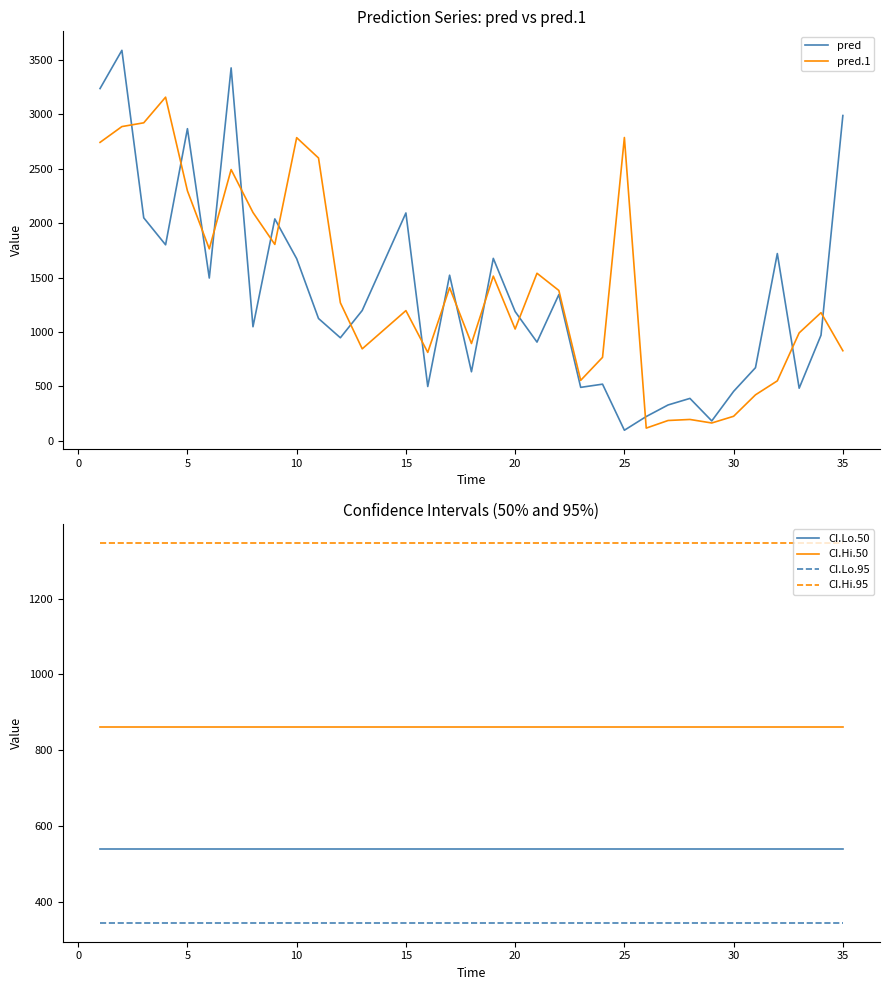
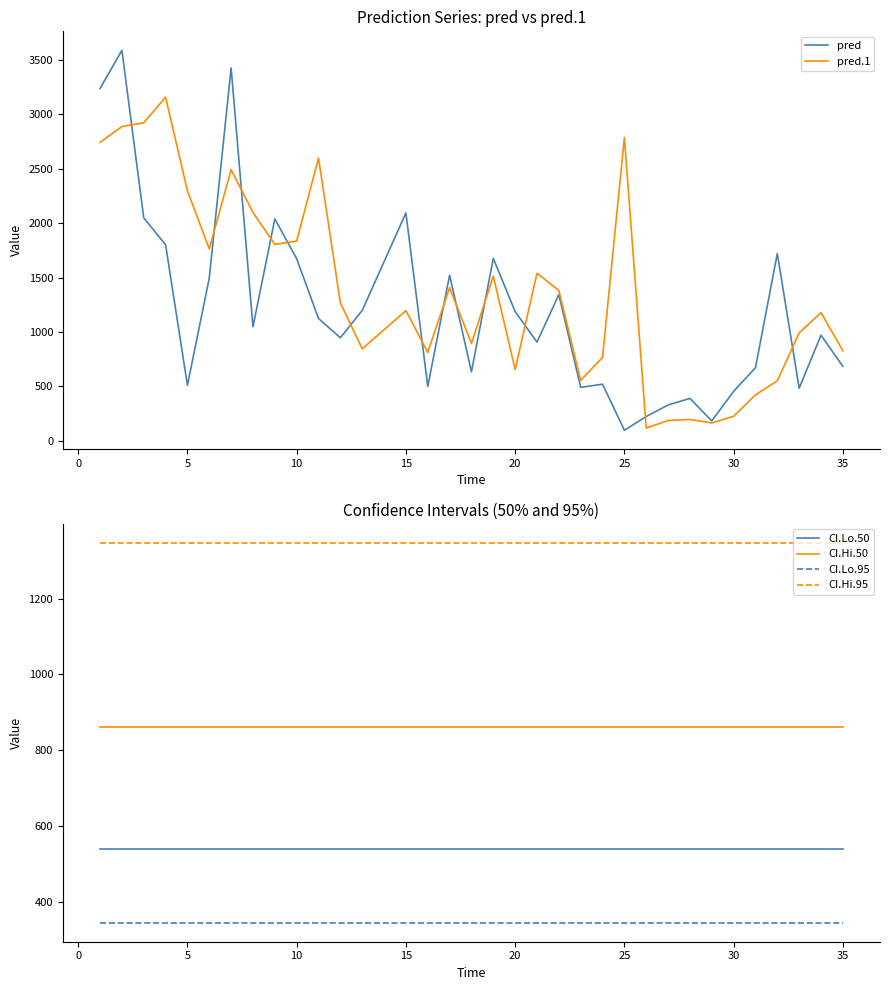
Prediction Series: pred vs pred.1, pred, 5: 2870 -> 510
Prediction Series: pred vs pred.1, pred.1, 10: 2790 -> 1840
Prediction Series: pred vs pred.1, pred.1, 20: 1030 -> 650
Prediction Series: pred vs pred.1, pred, 35: 2990 -> 680
